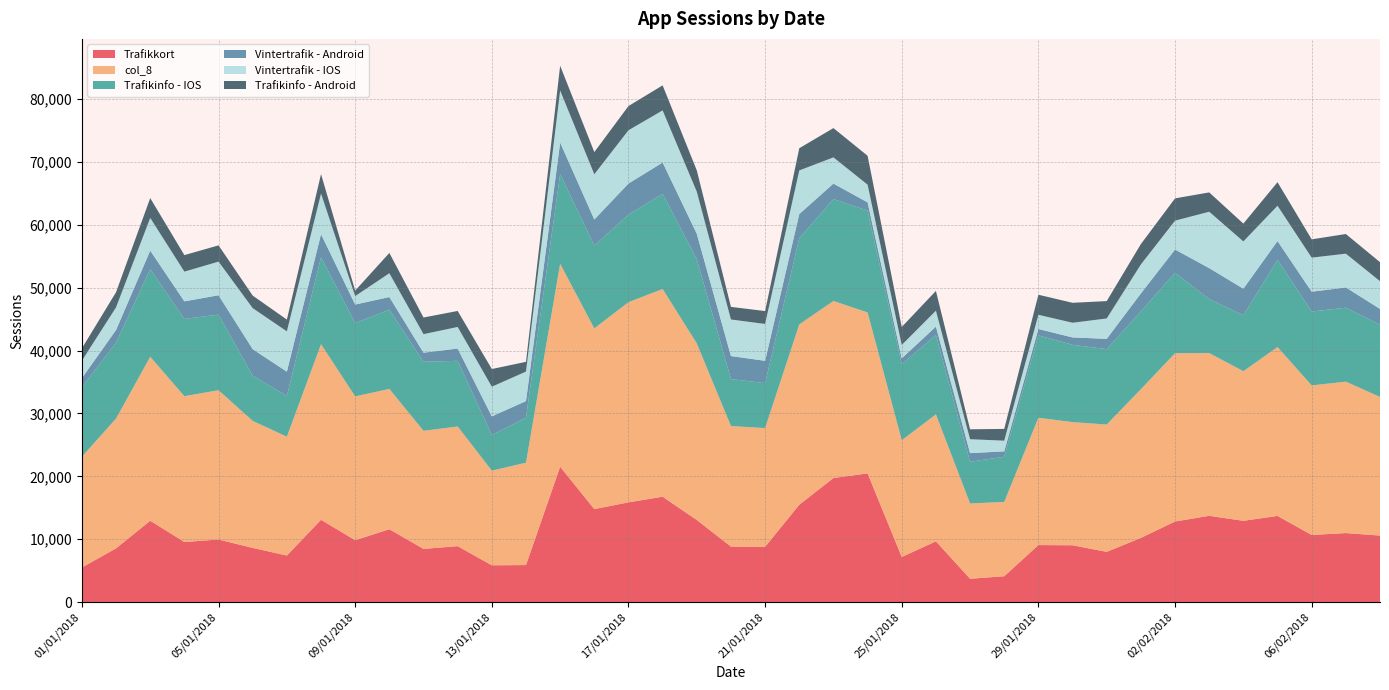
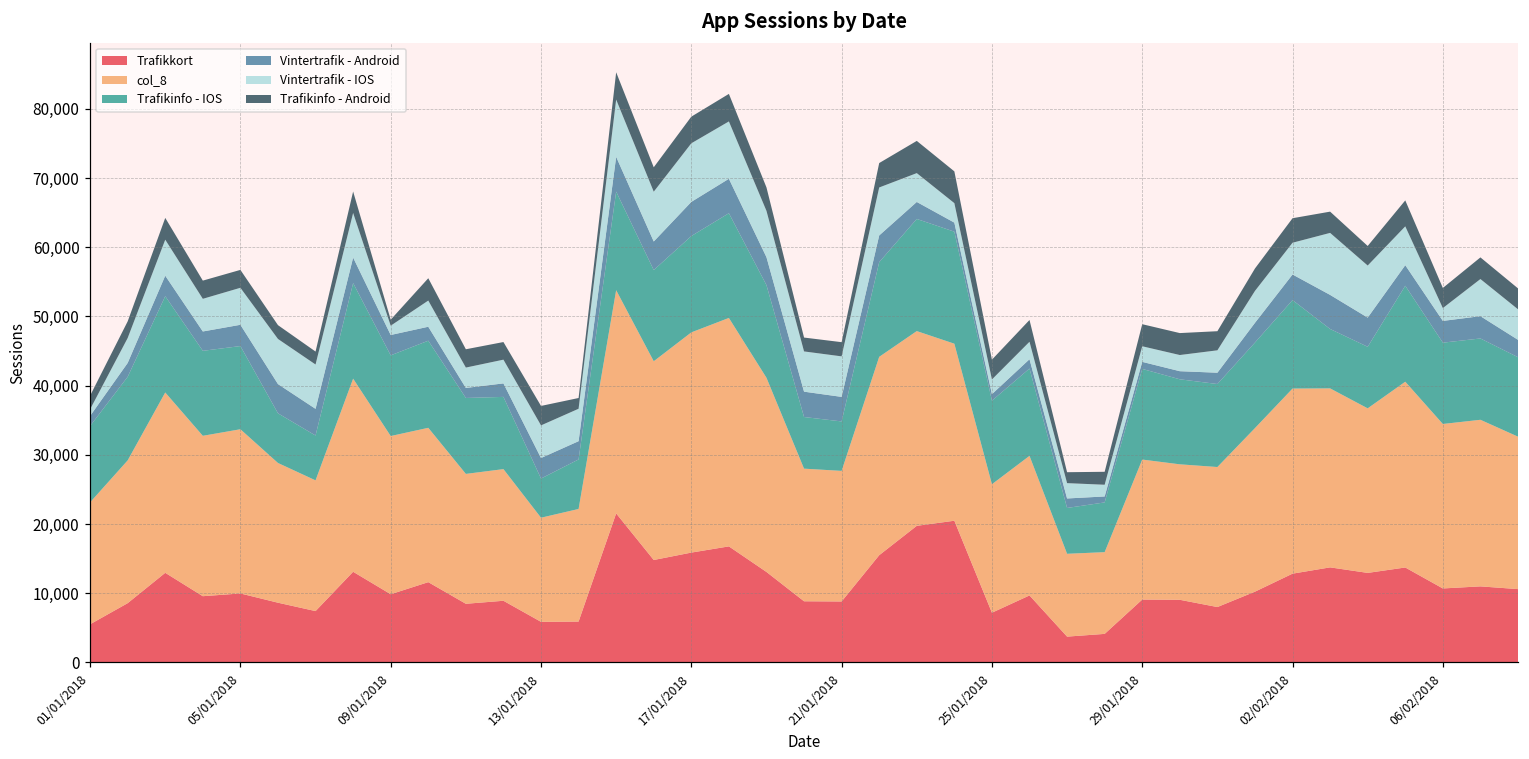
Vintertrafik - IOS, 01/01/2018: 3,000 -> 1,000
Vintertrafik - IOS, 06/02/2018: 5,000 -> 2,000
